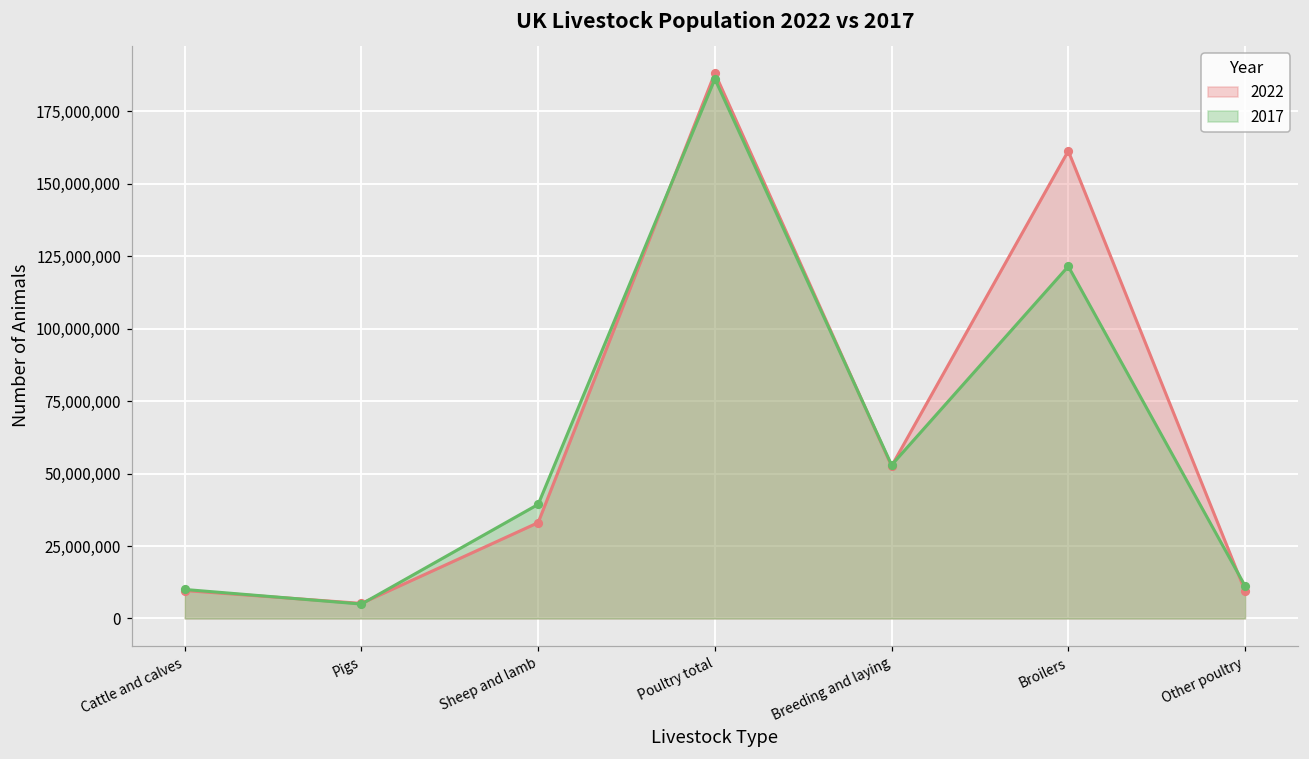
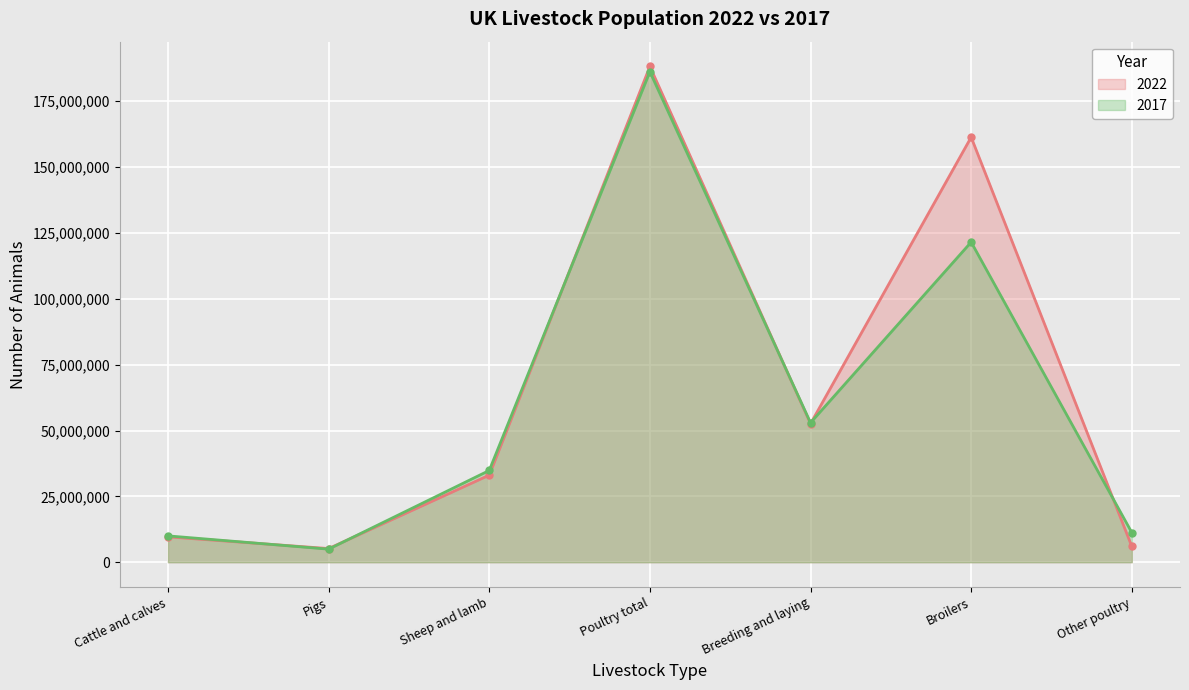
2017, Sheep and lamb: 39,000,000 -> 35,000,000
2022, Other poultry: 10,000,000 -> 6,000,000
